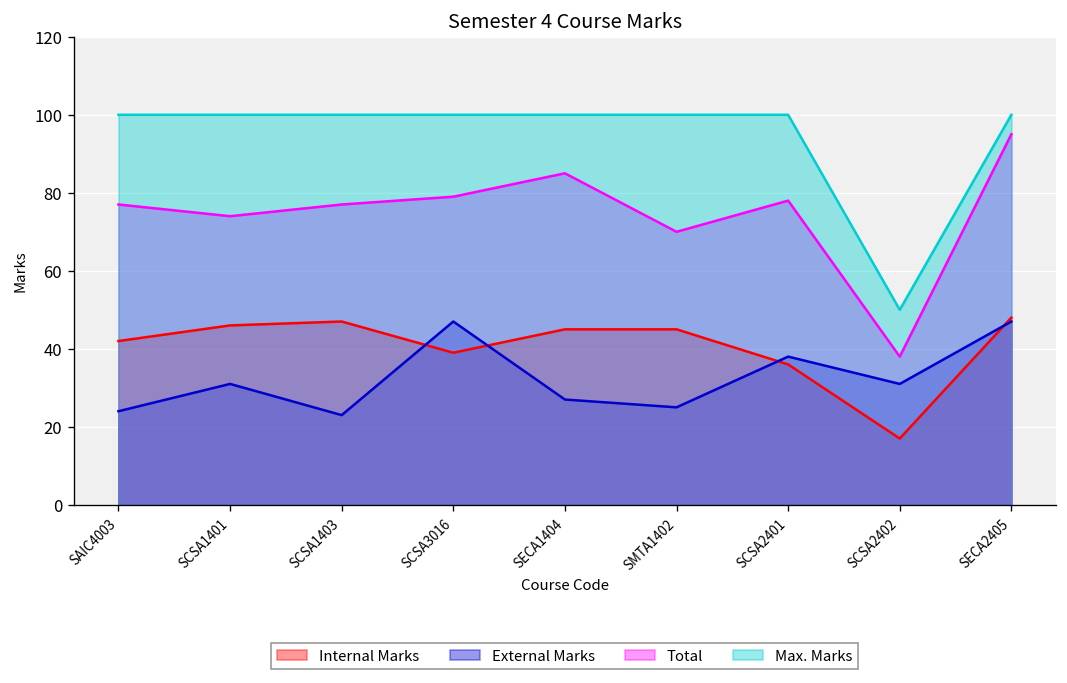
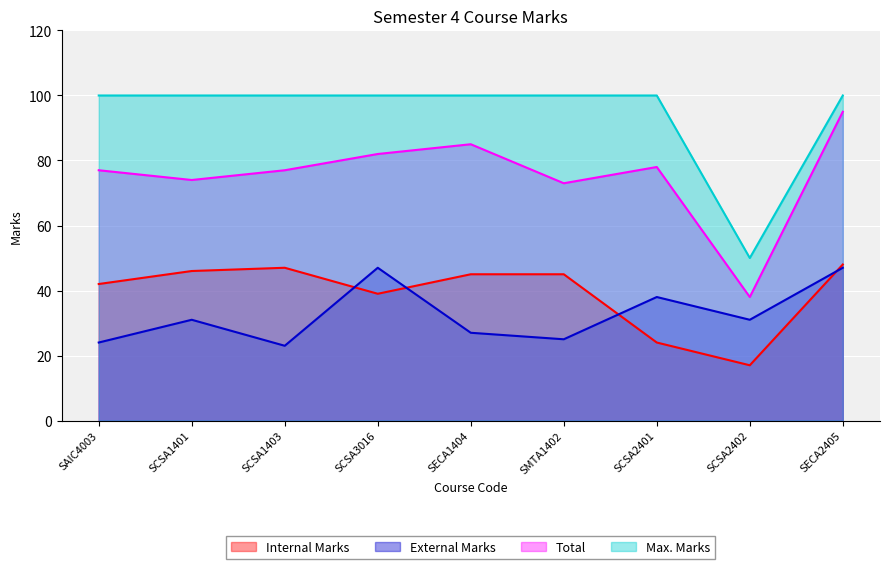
Total, SCSA3016: 79 -> 82
Total, SMTA1402: 70 -> 73
Internal Marks, SCSA2401: 36 -> 24
